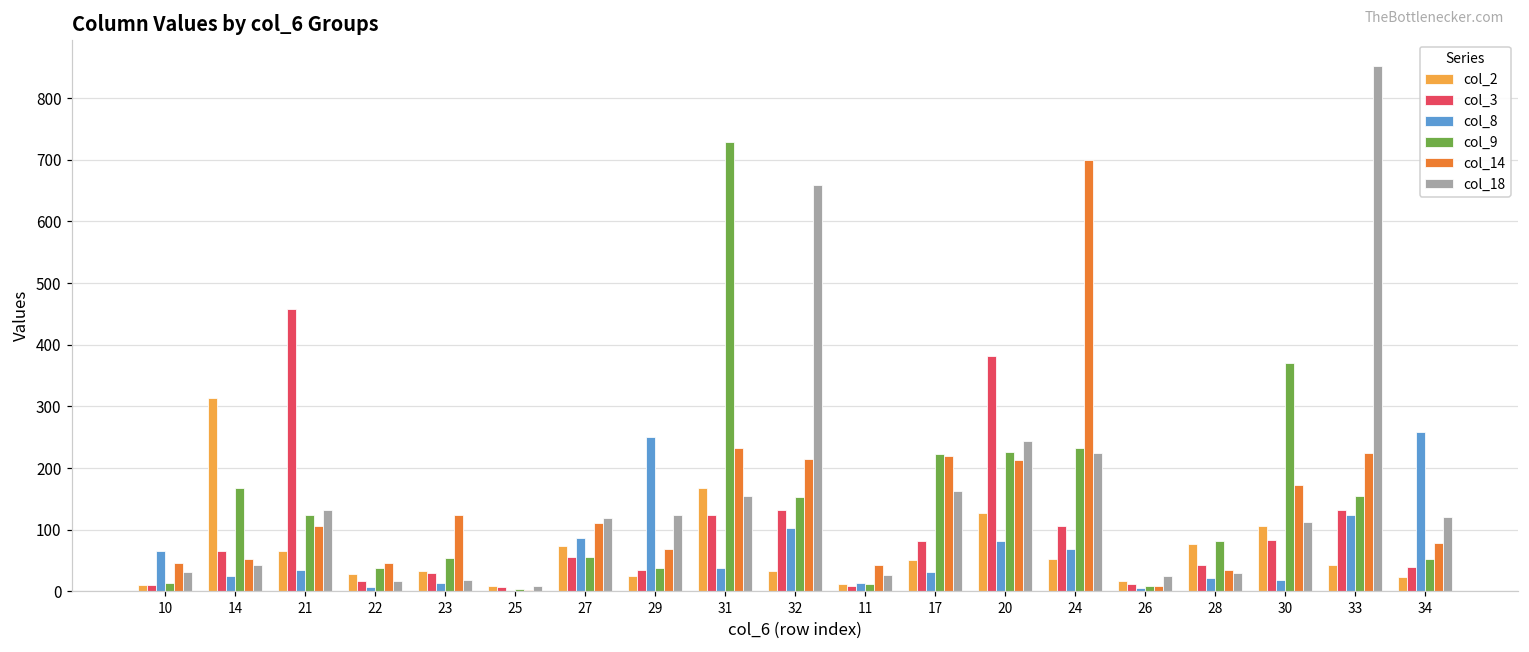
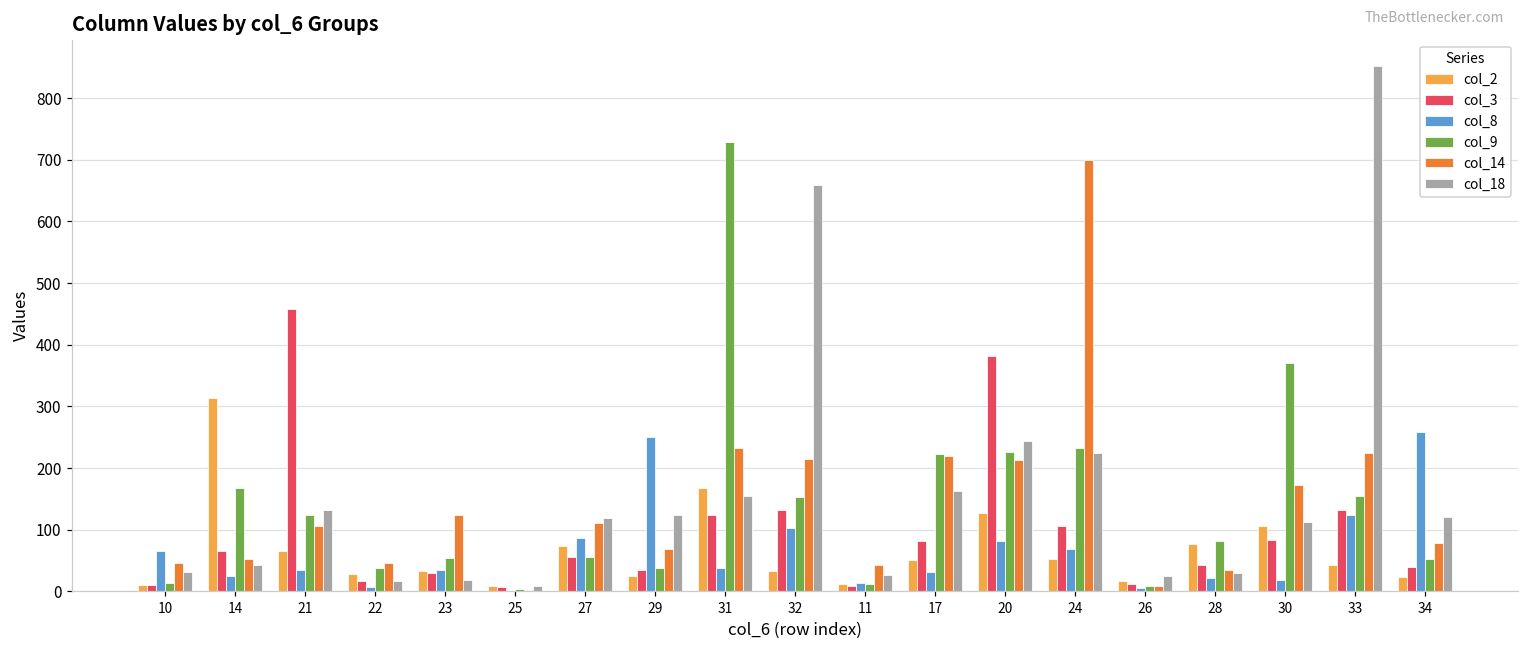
col_8, 23: 10 -> 30
